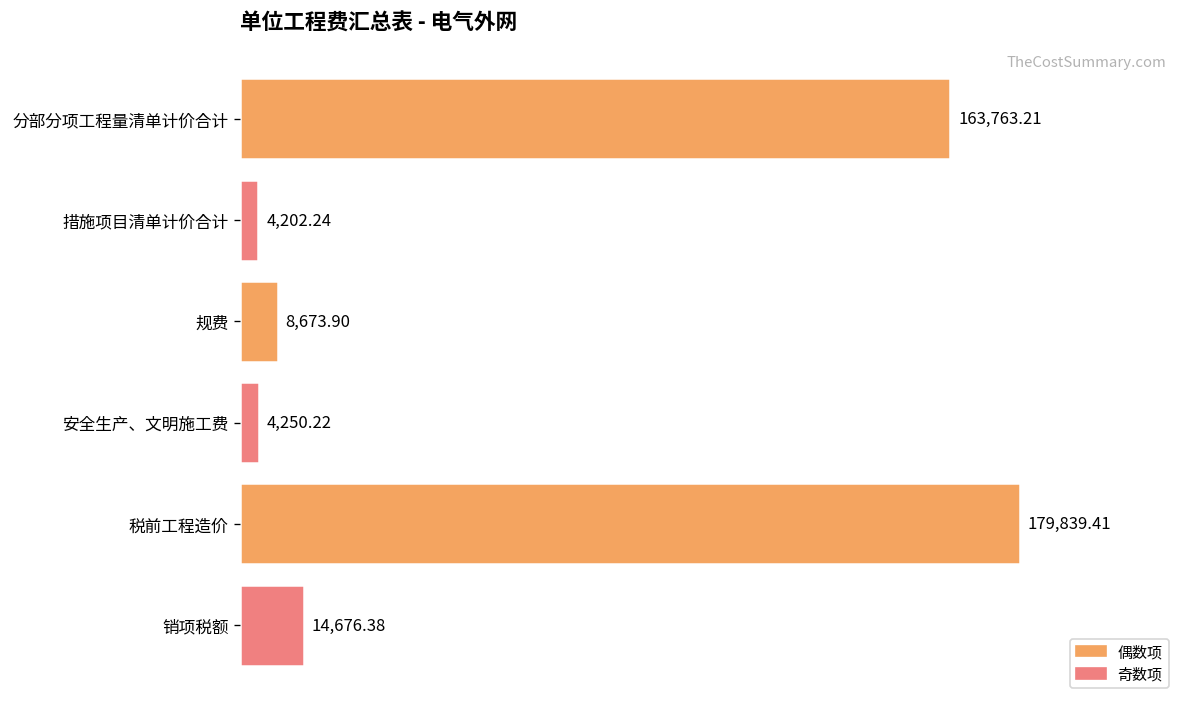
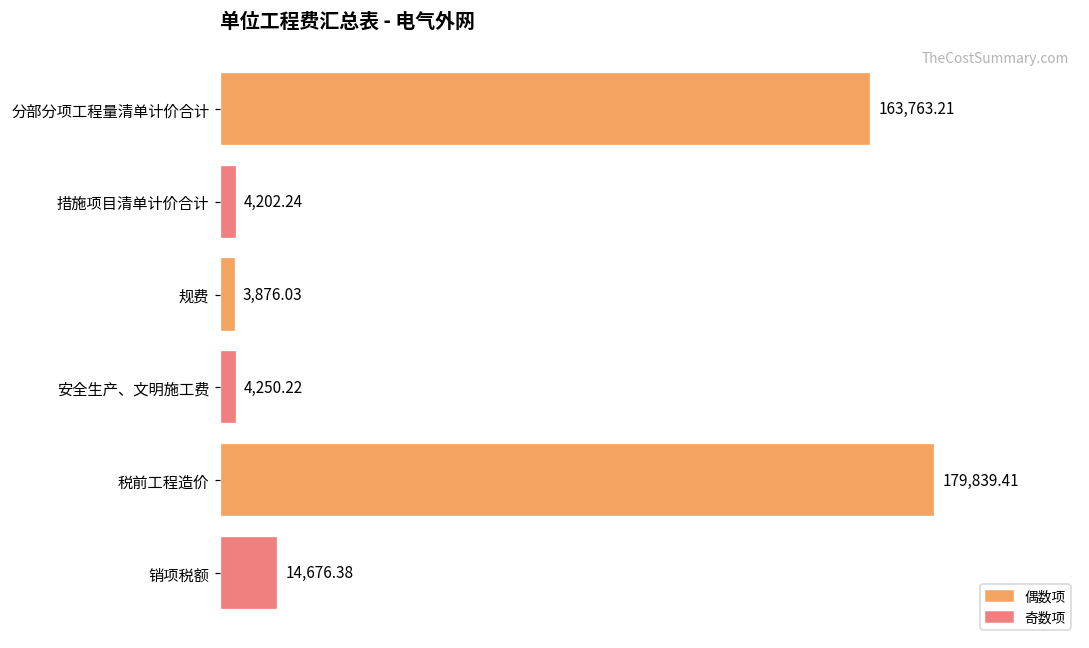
规费: 8,673.90 -> 3,876.03
